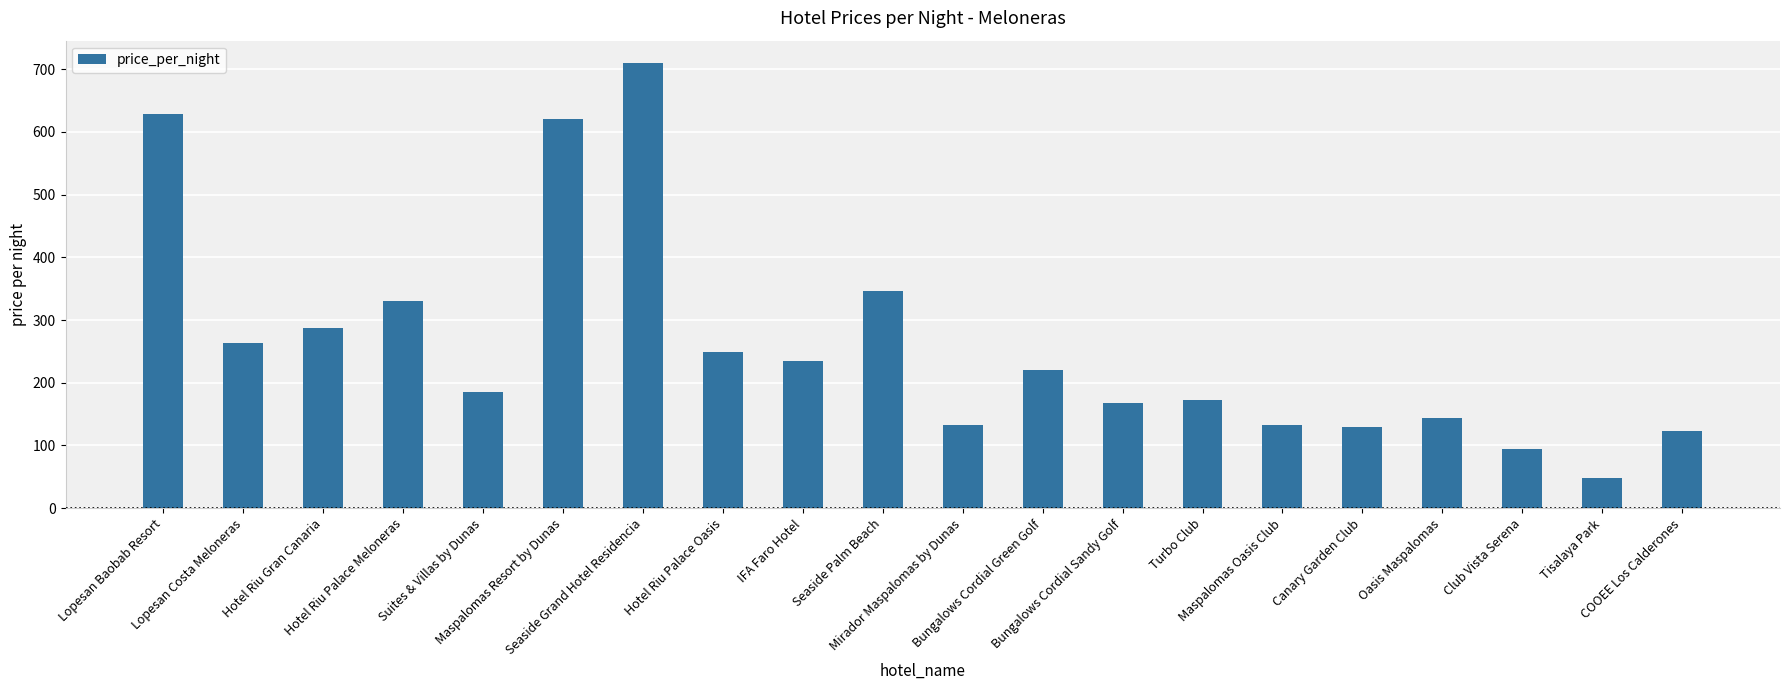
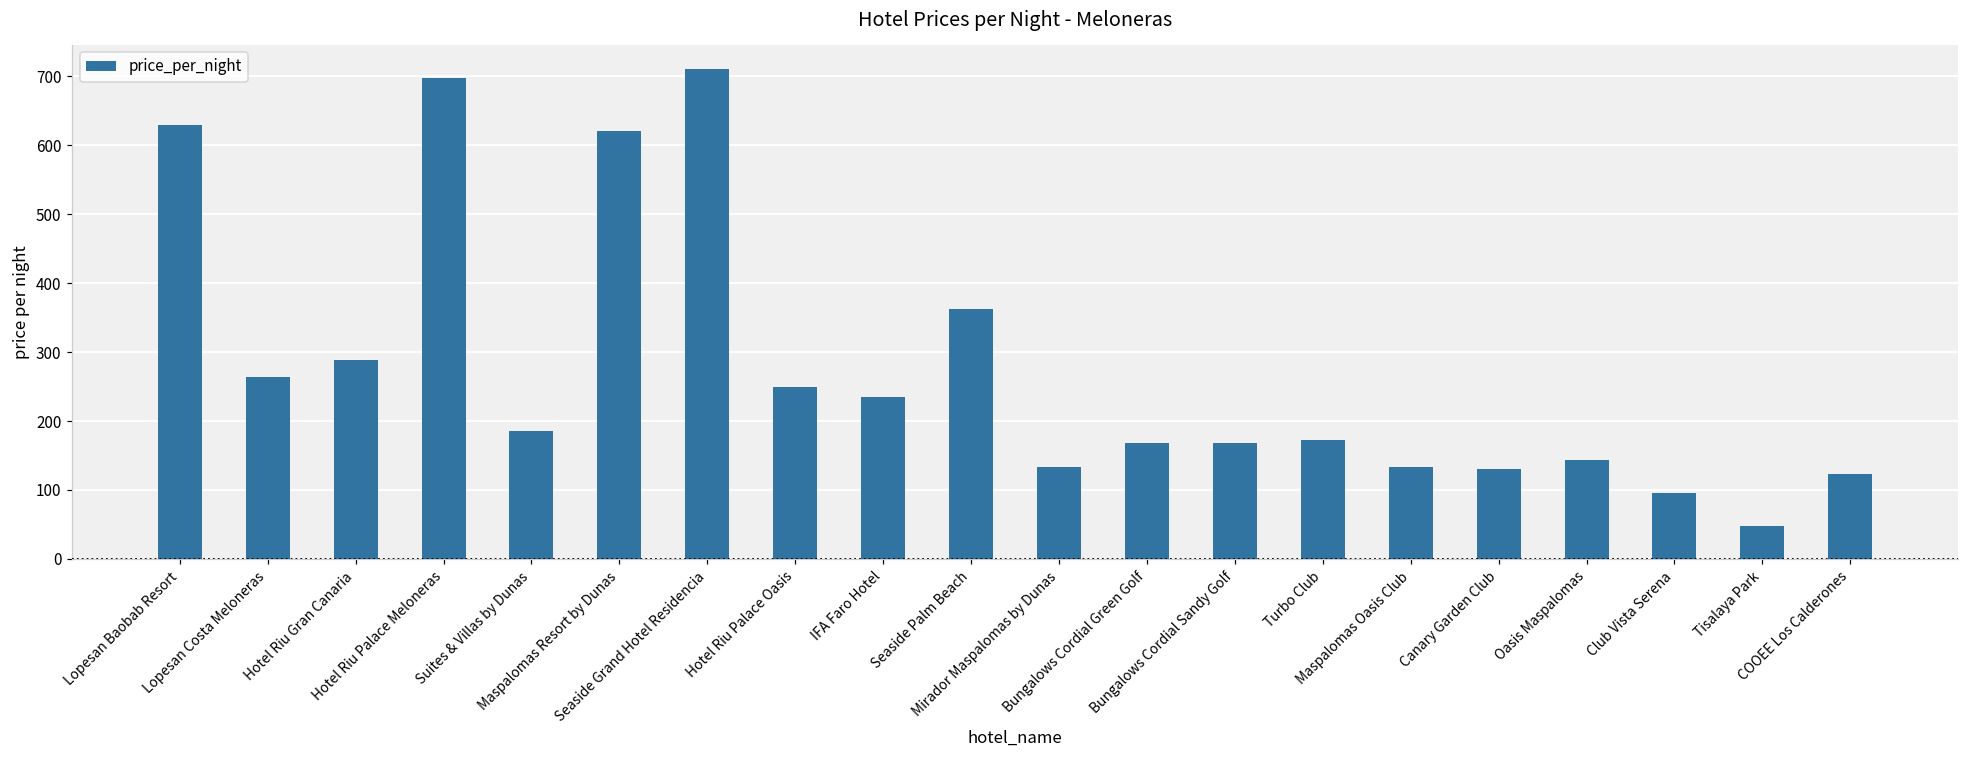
Hotel Riu Palace Meloneras: 330 -> 700
Seaside Palm Beach: 350 -> 360
Bungalows Cordial Green Golf: 220 -> 170
